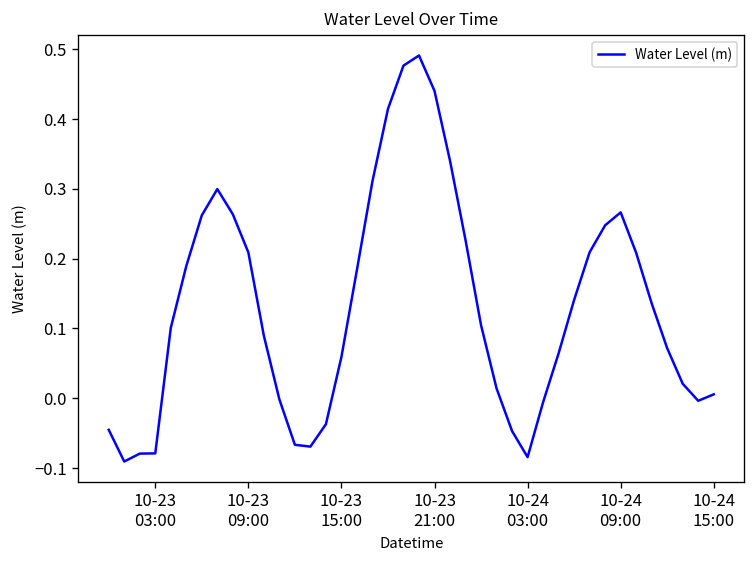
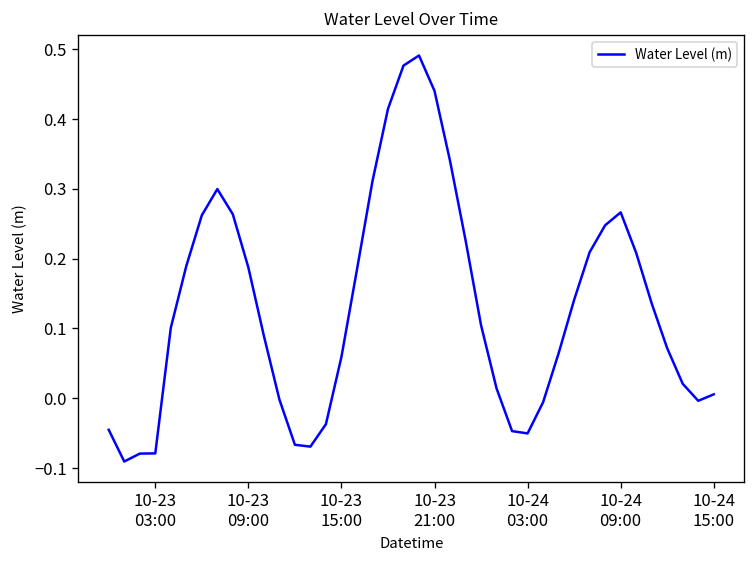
10-23 09:00: 0.21 -> 0.19
10-24 03:00: -0.08 -> -0.05
